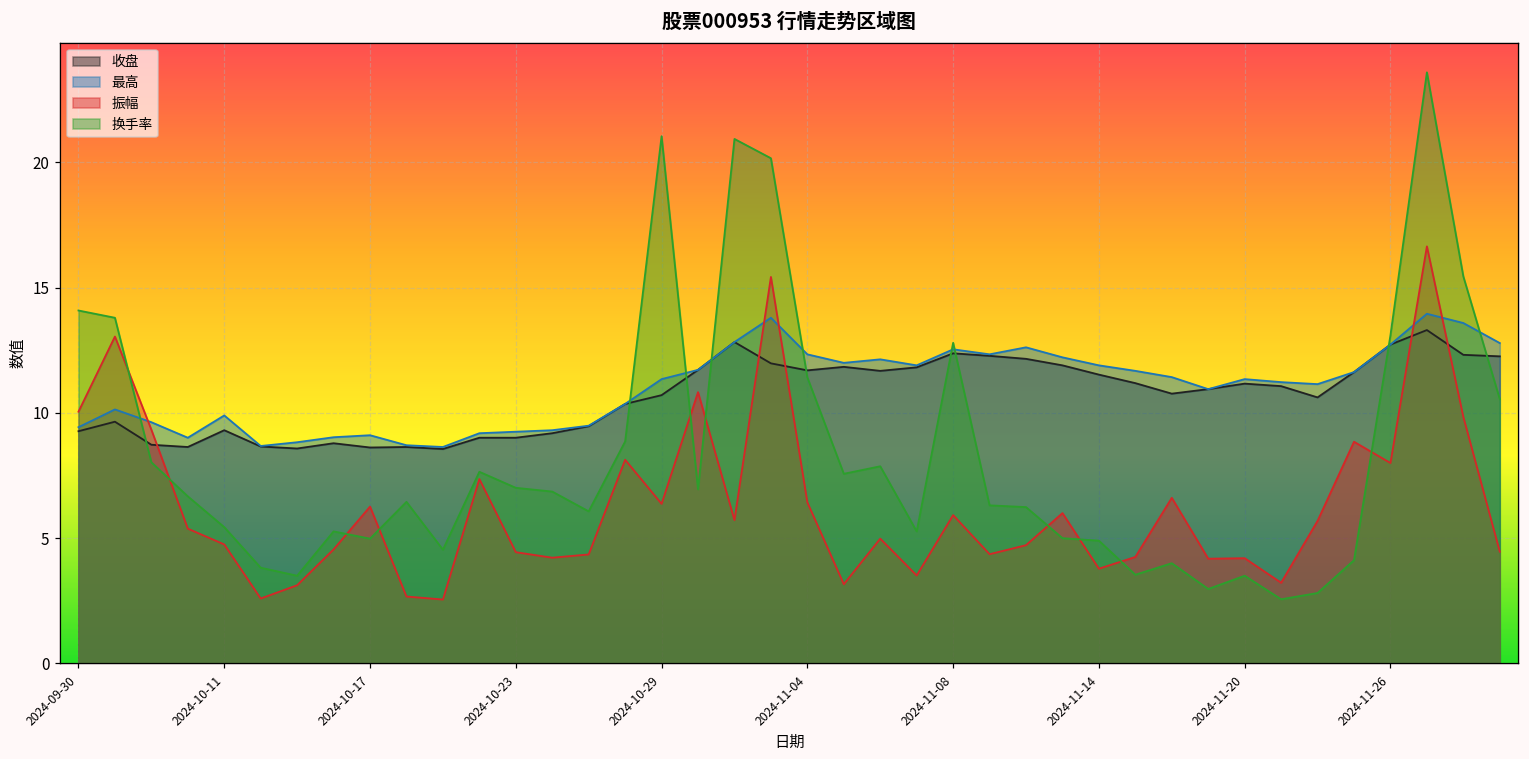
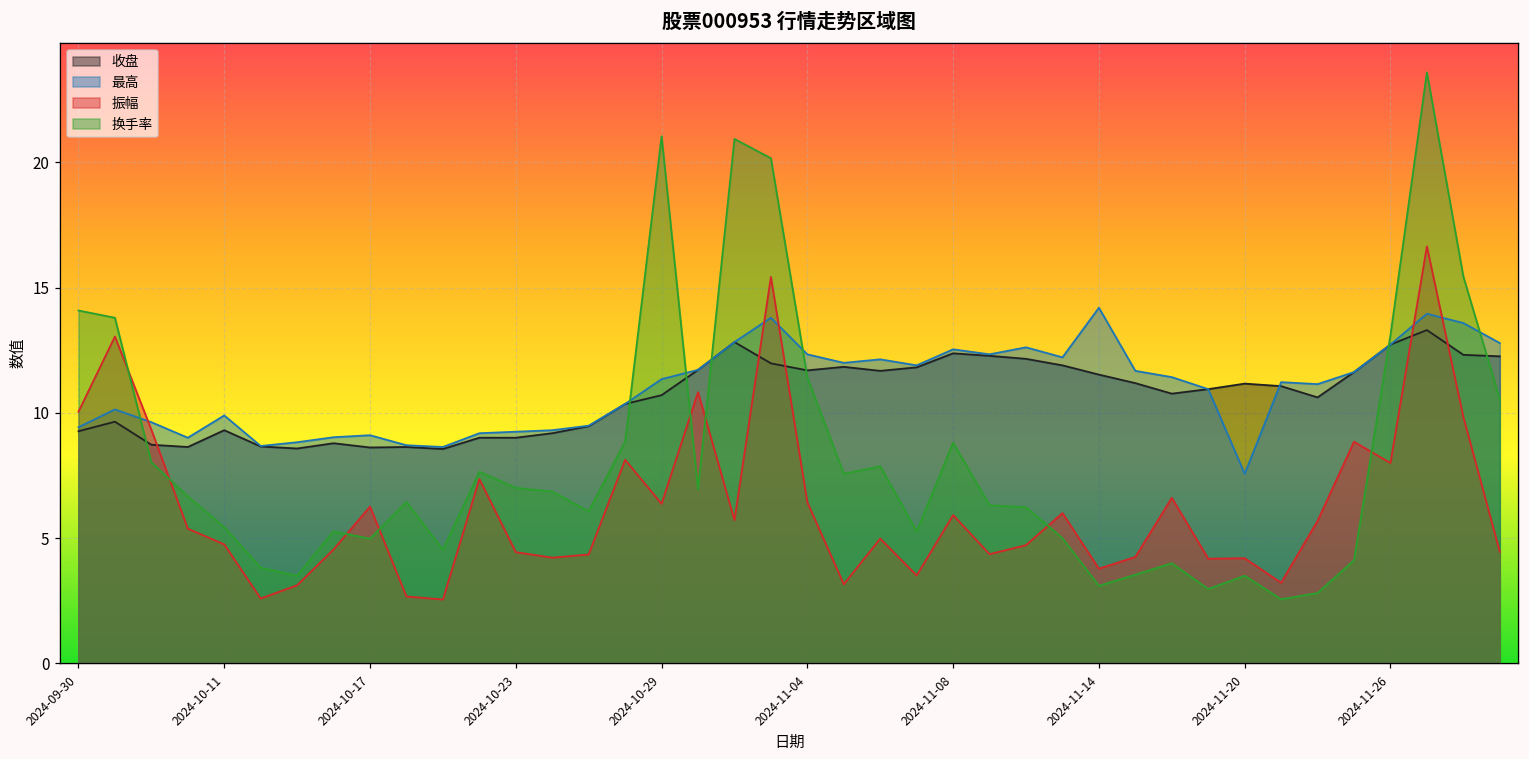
换手率, 2024-11-08: 12.8 -> 8.8
最高, 2024-11-14: 11.9 -> 14.2
换手率, 2024-11-14: 4.9 -> 3.1
最高, 2024-11-20: 11.4 -> 7.6
